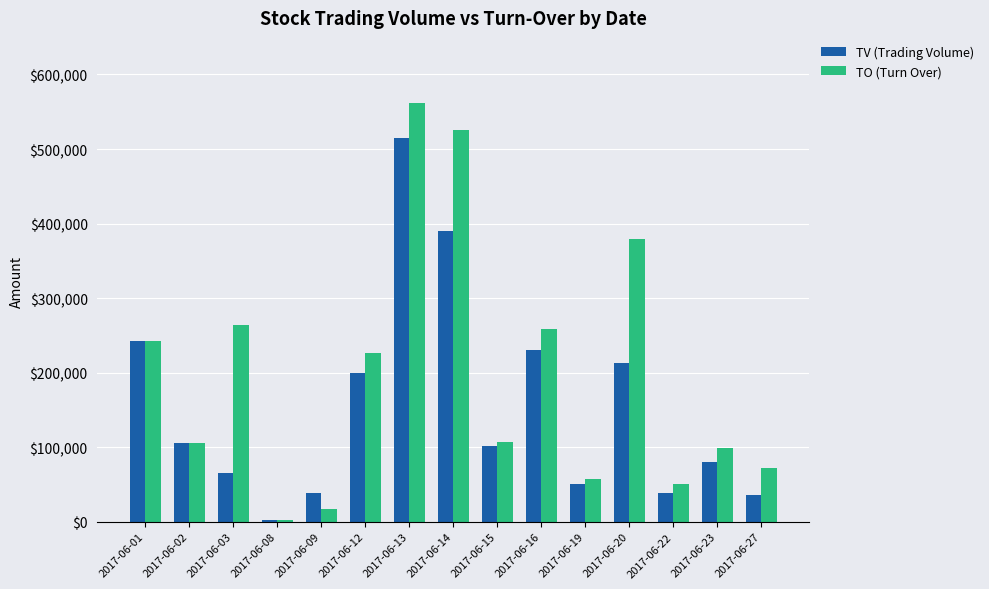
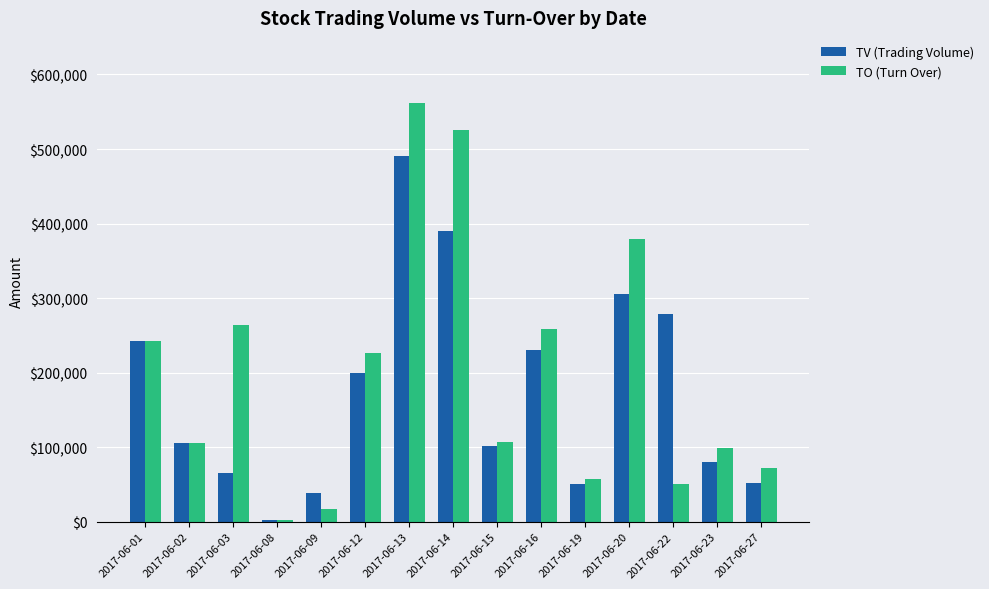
TV (Trading Volume), 2017-06-13: $520,000 -> $490,000
TV (Trading Volume), 2017-06-20: $210,000 -> $310,000
TV (Trading Volume), 2017-06-22: $40,000 -> $280,000
TV (Trading Volume), 2017-06-27: $40,000 -> $50,000
